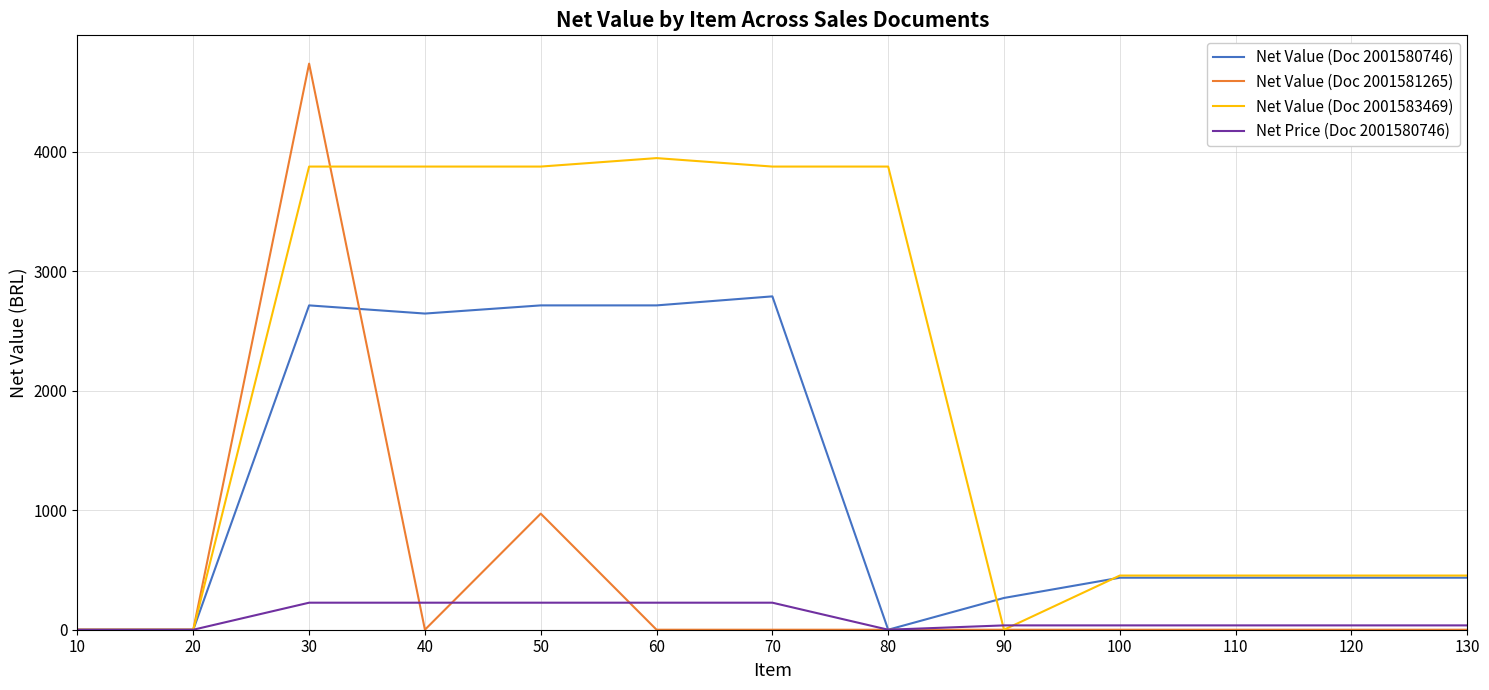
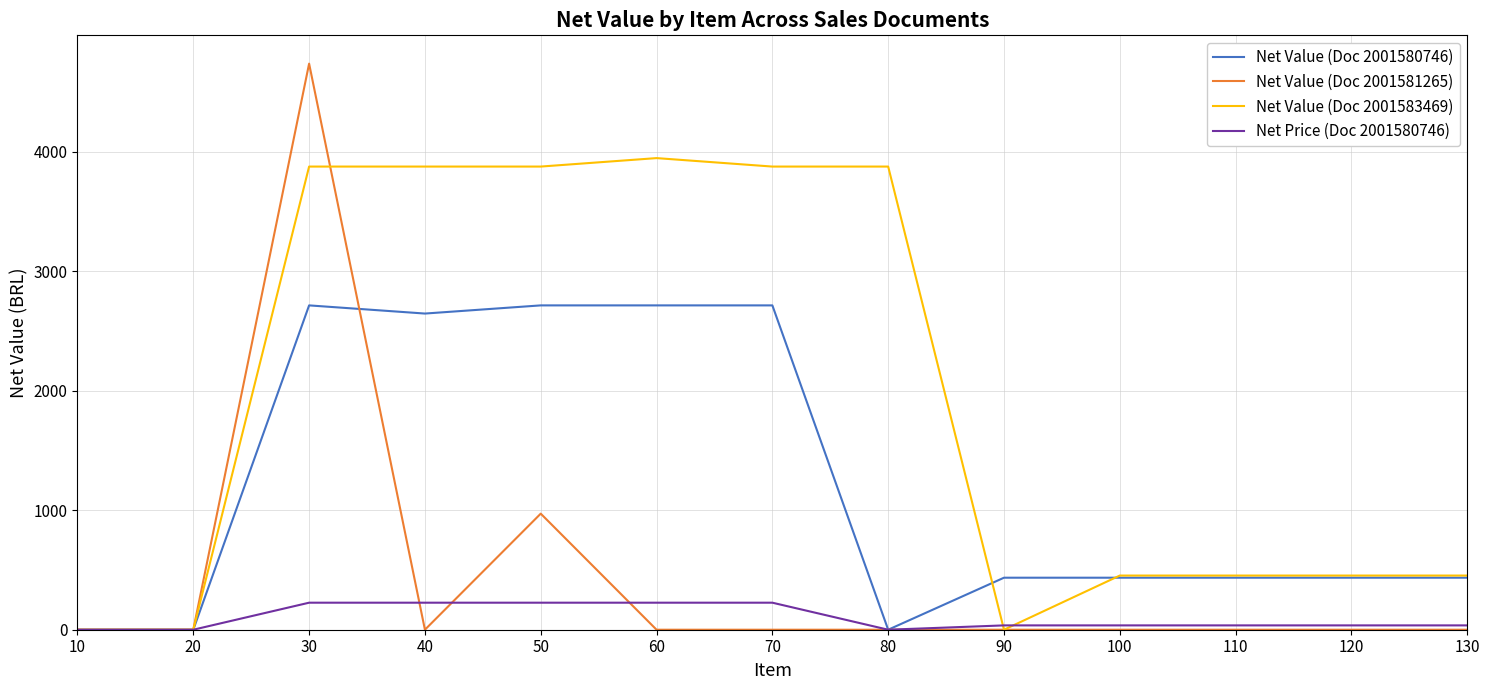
Net Value (Doc 2001580746), 70: 2790 -> 2710
Net Value (Doc 2001580746), 90: 270 -> 440
